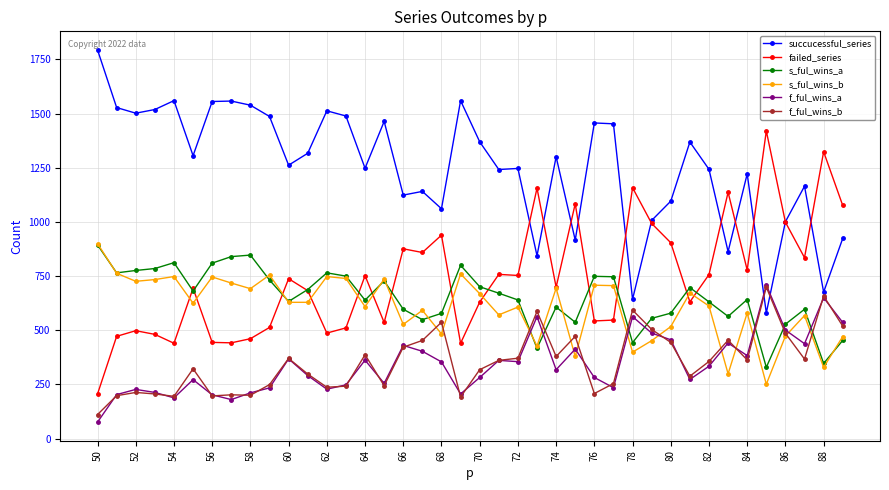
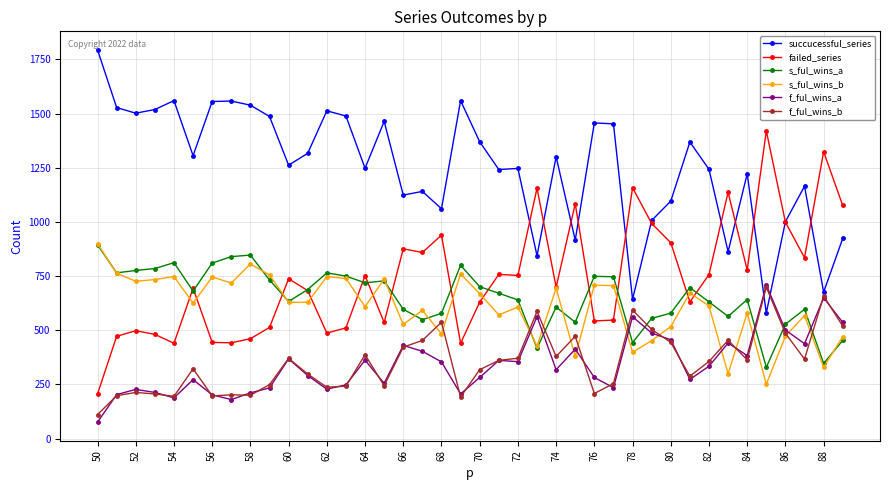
s_ful_wins_b, 58: 690 -> 810
s_ful_wins_a, 64: 640 -> 720
